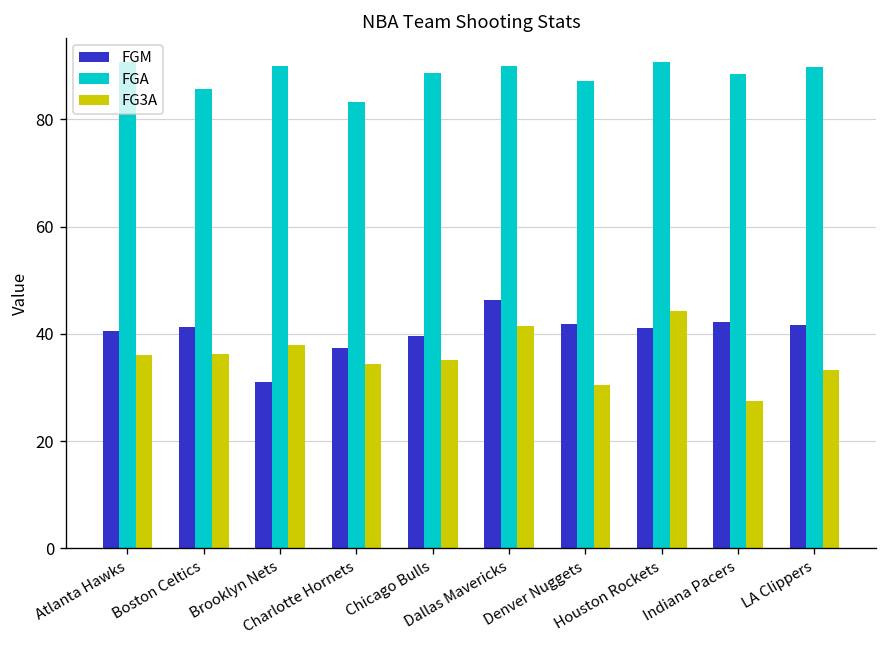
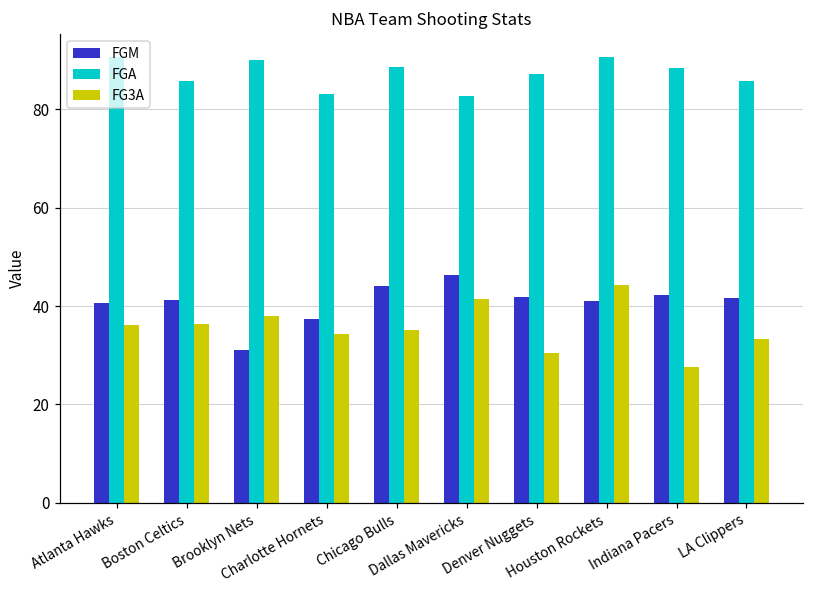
FGM, Chicago Bulls: 40 -> 44
FGA, Dallas Mavericks: 90 -> 83
FGA, LA Clippers: 90 -> 86
